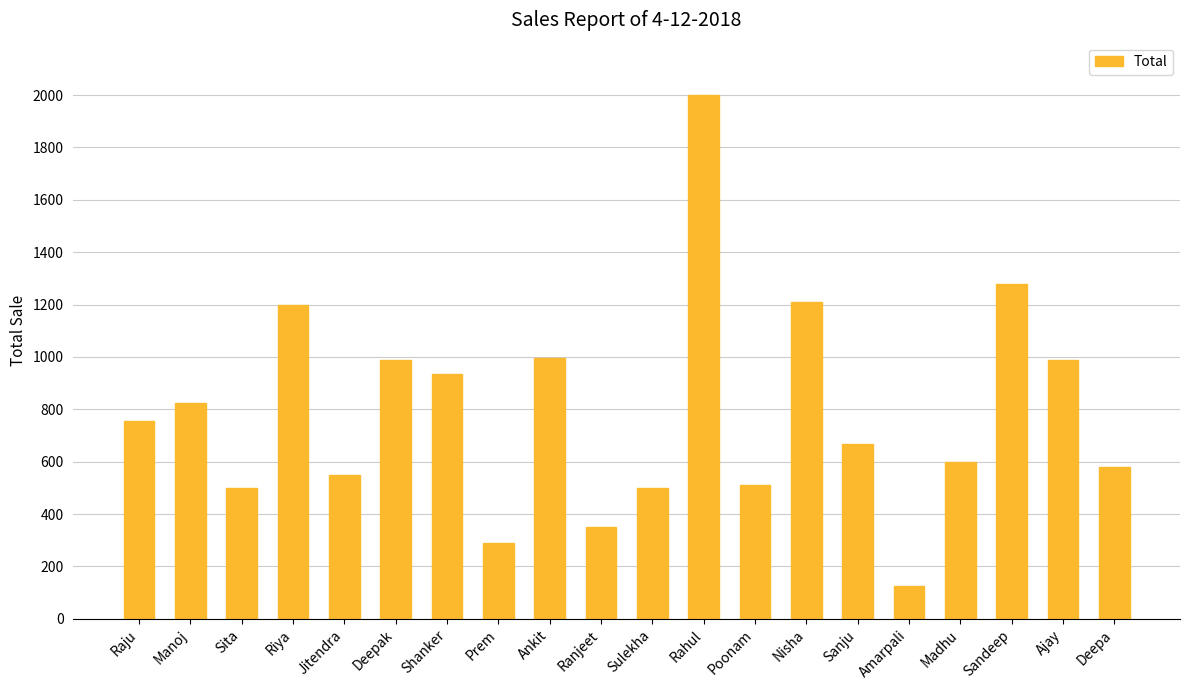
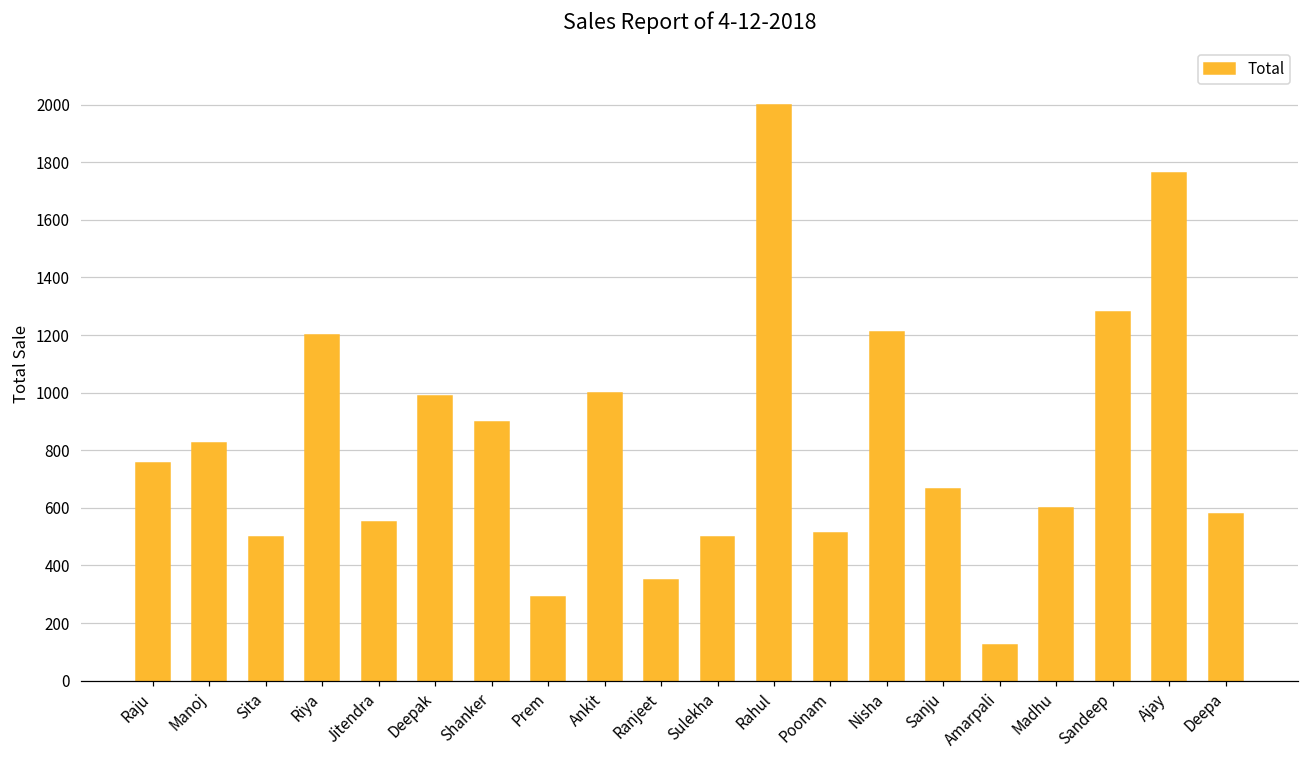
Shanker: 940 -> 900
Ajay: 990 -> 1760
